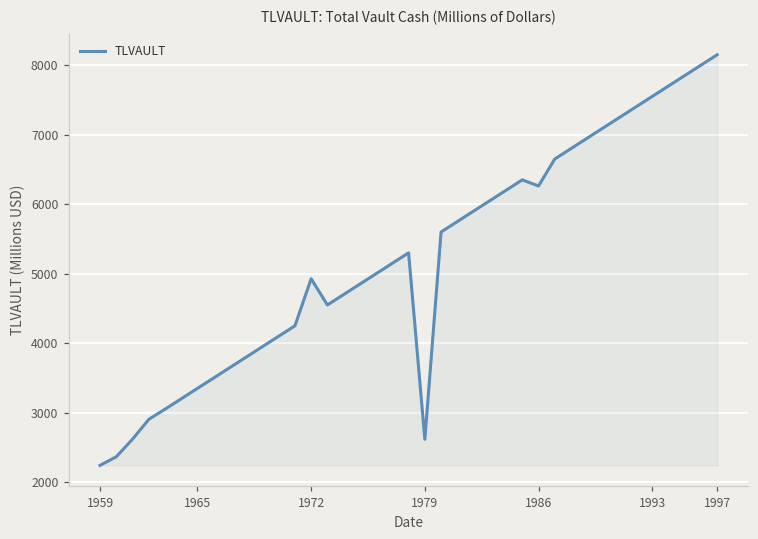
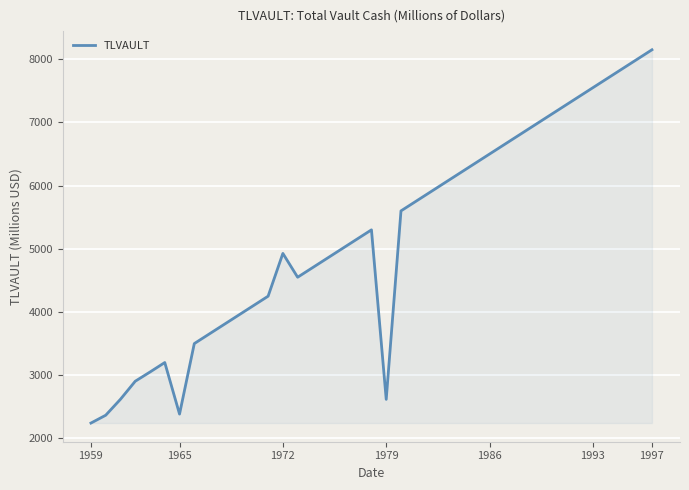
1965: 3400 -> 2400
1986: 6300 -> 6500
